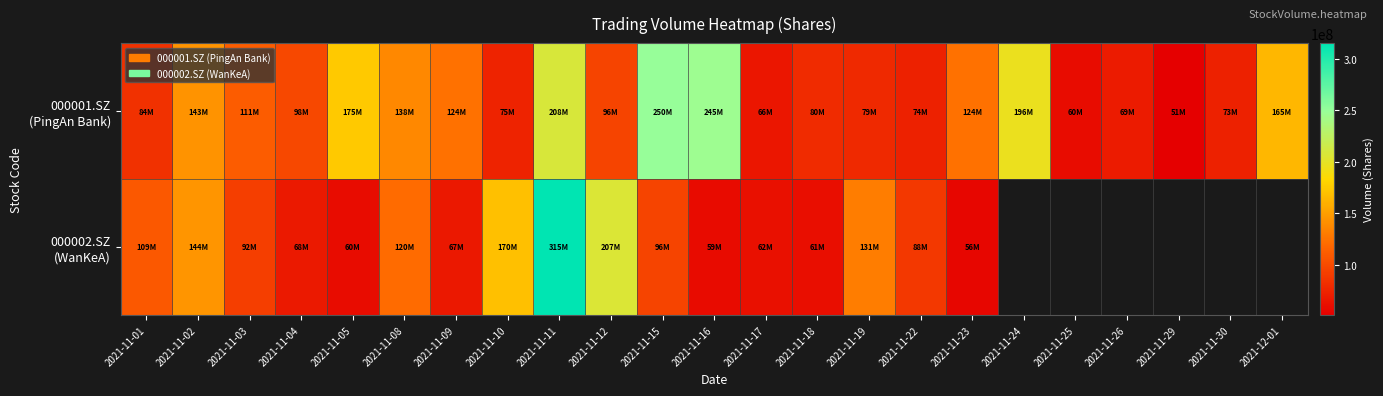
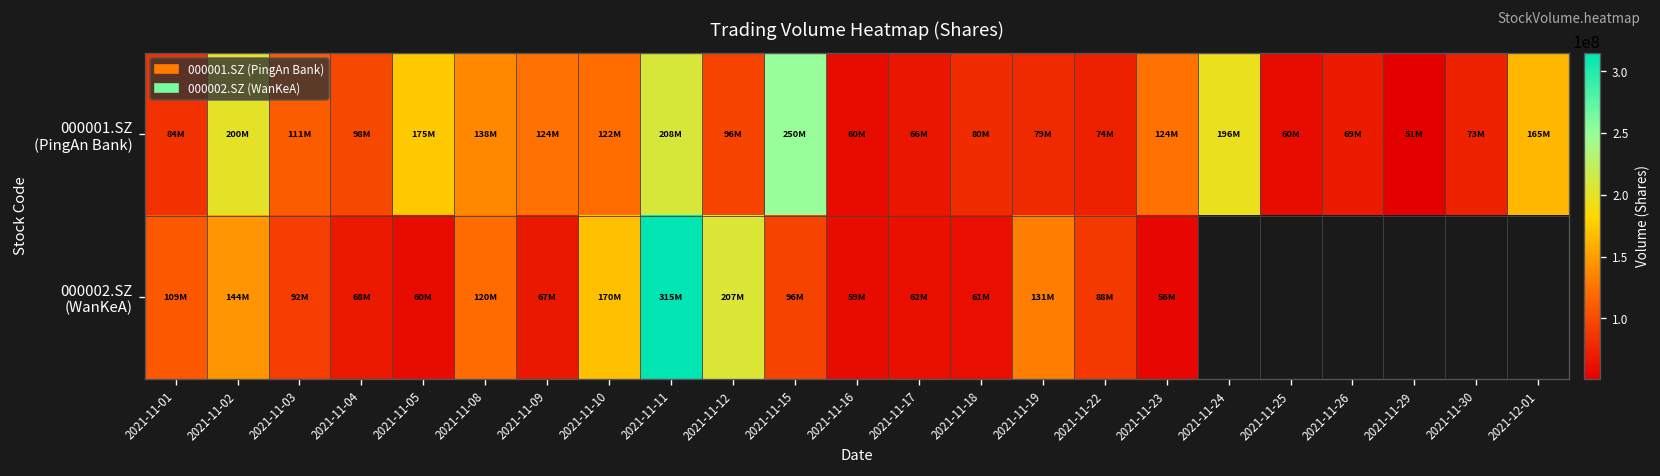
000001.SZ (PingAn Bank), 2021-11-02: 143M -> 200M
000001.SZ (PingAn Bank), 2021-11-10: 75M -> 122M
000001.SZ (PingAn Bank), 2021-11-16: 245M -> 60M
